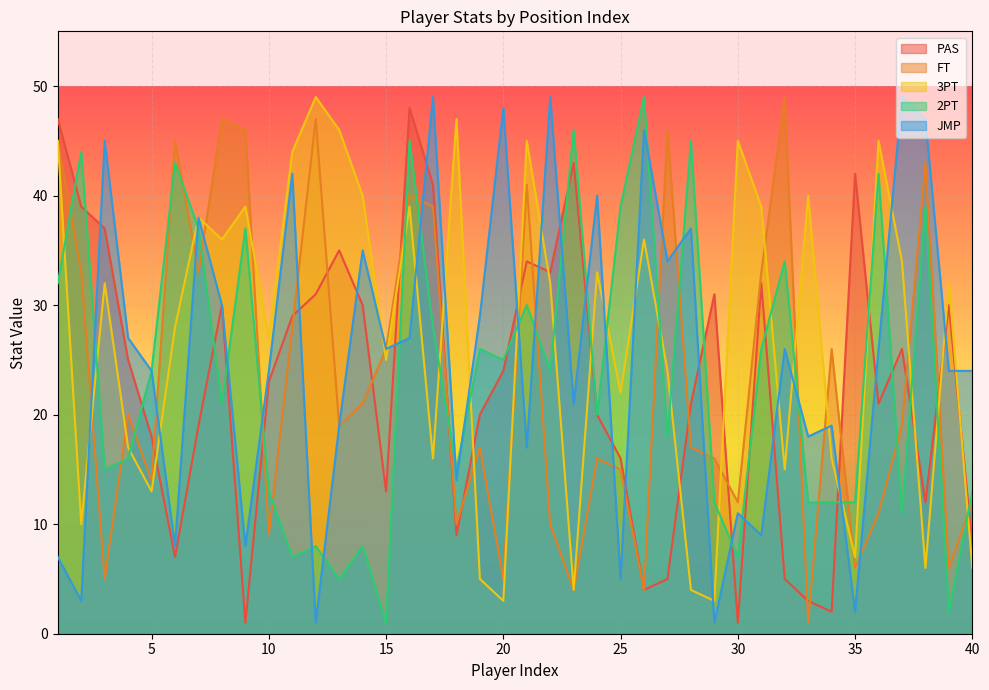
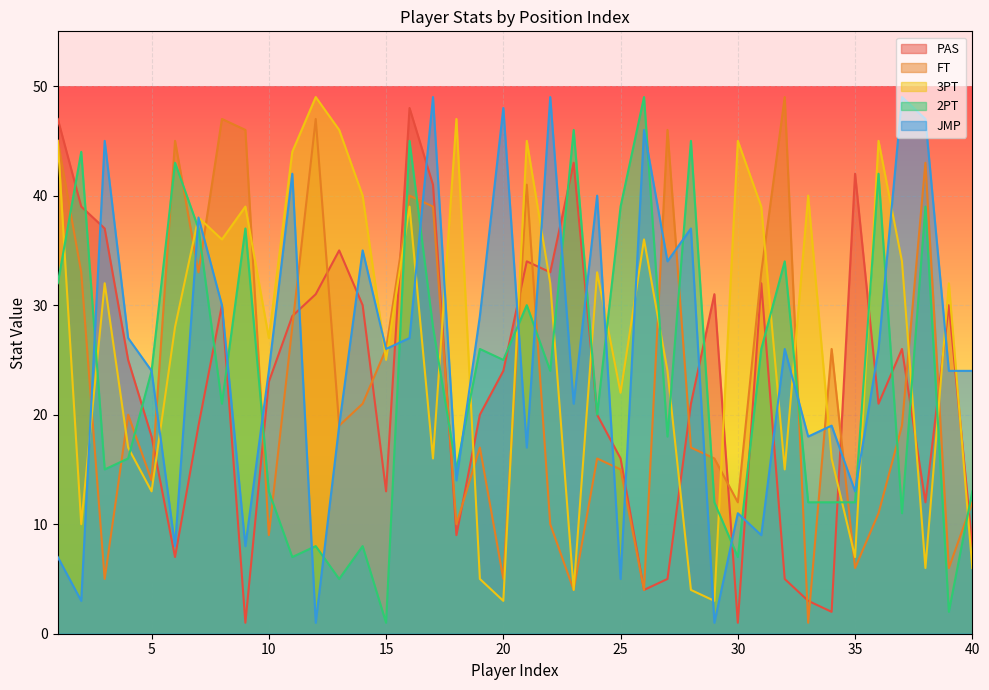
JMP, 35: 2 -> 13
